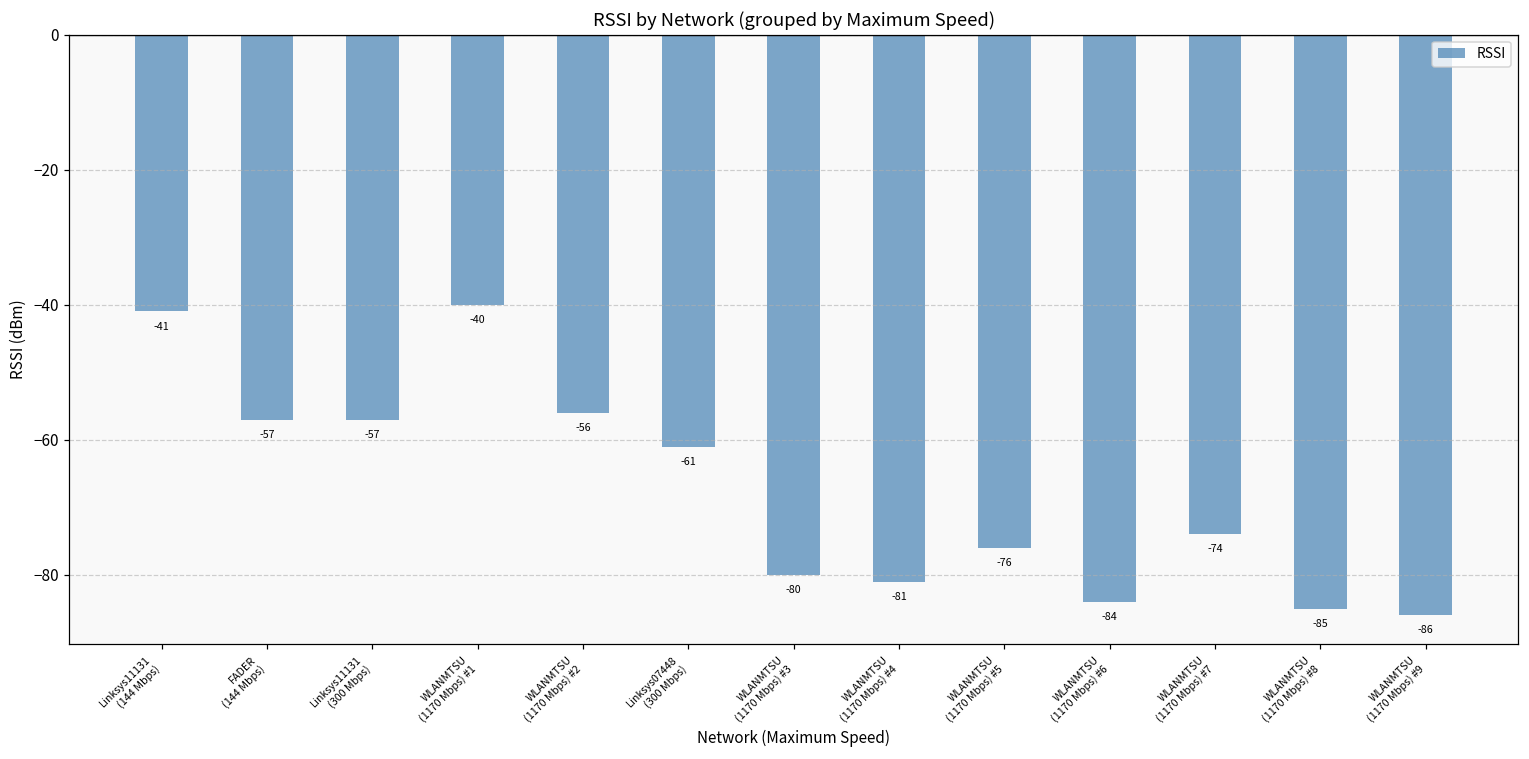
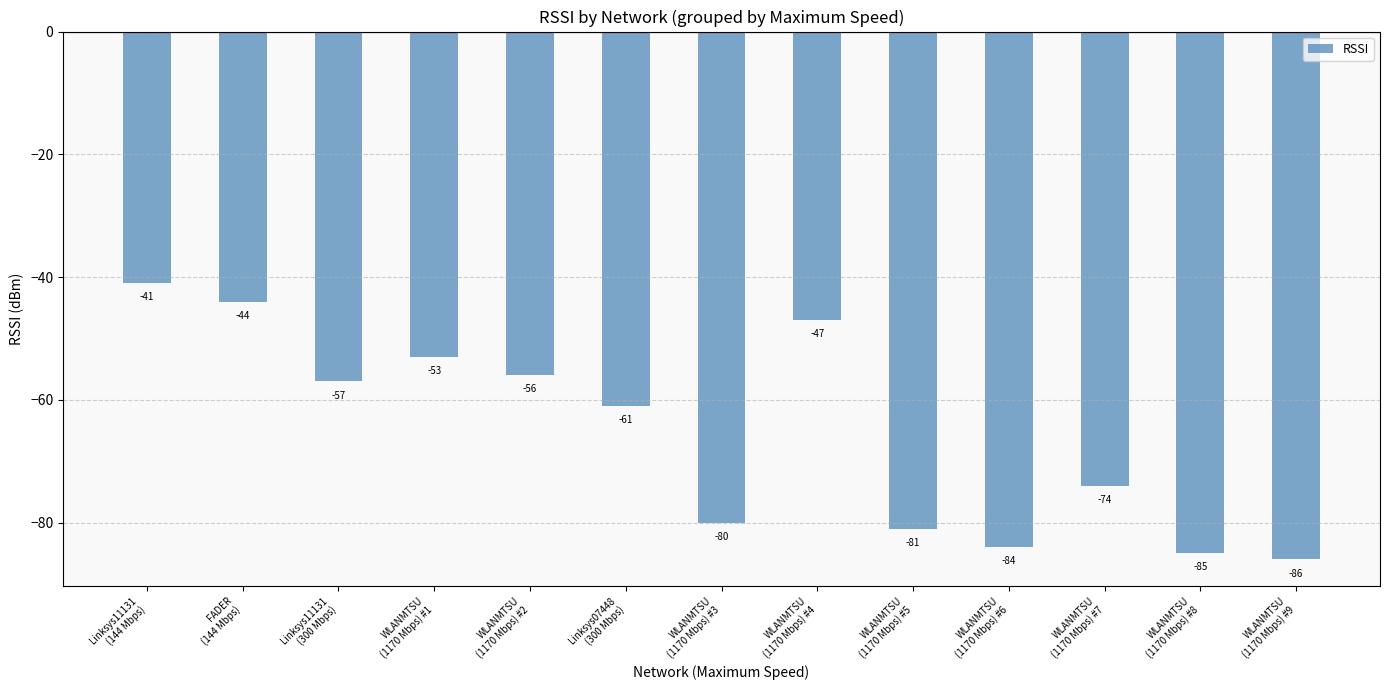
FADER (144 Mbps): -57 -> -44
WLANMTSU (1170 Mbps) #1: -40 -> -53
WLANMTSU (1170 Mbps) #4: -81 -> -47
WLANMTSU (1170 Mbps) #5: -76 -> -81
